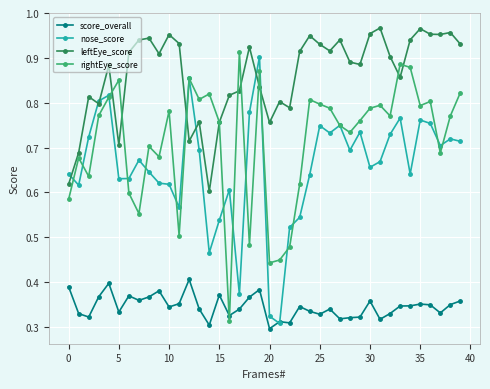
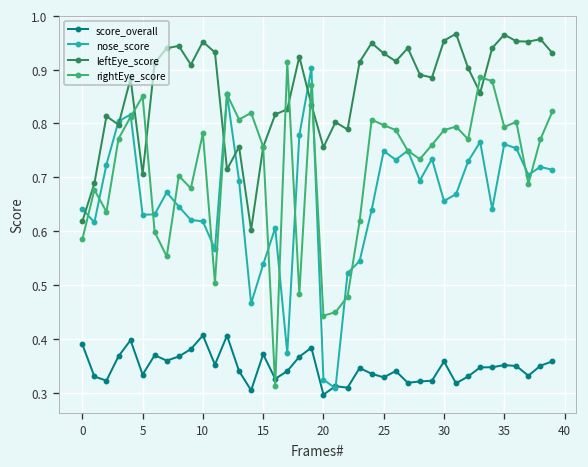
score_overall, 10: 0.34 -> 0.41
